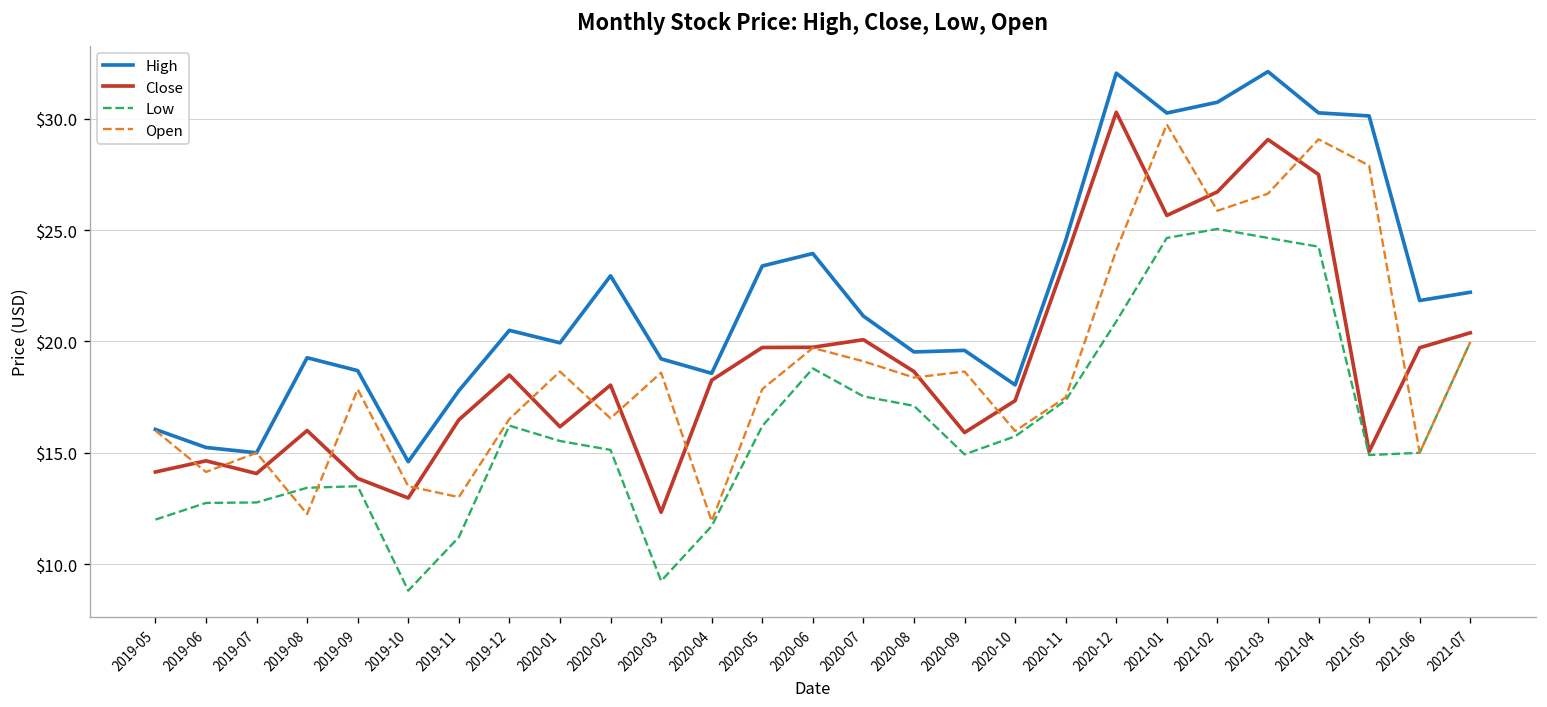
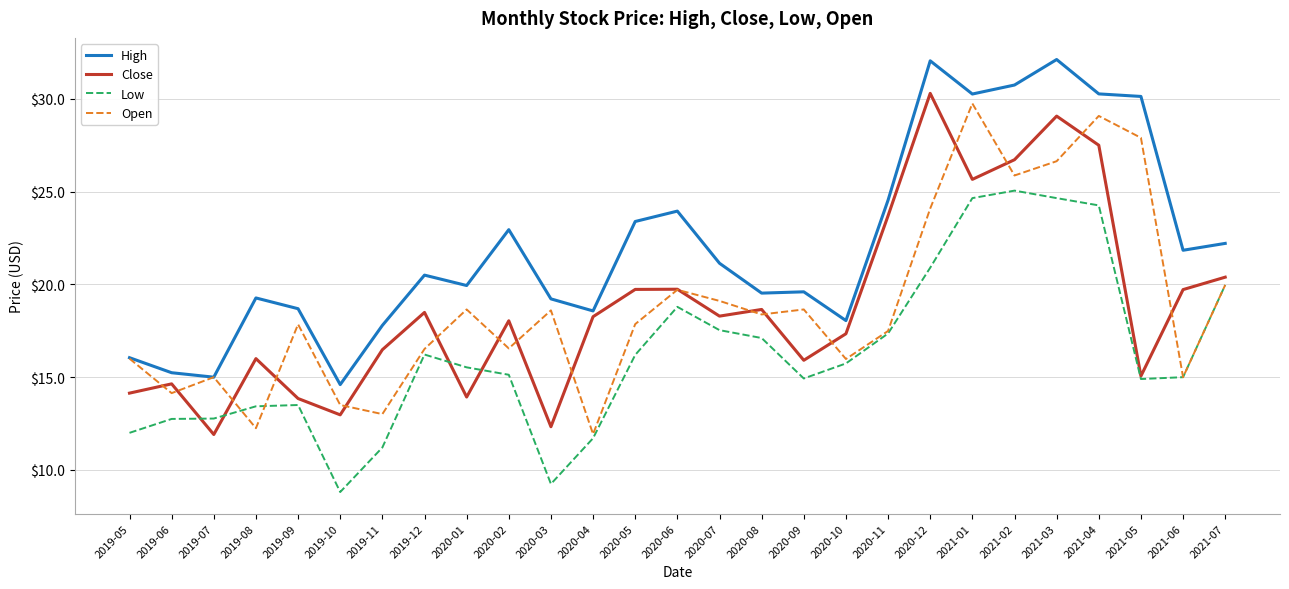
Close, 2019-07: $14.1 -> $11.9
Close, 2020-01: $16.2 -> $13.9
Close, 2020-07: $20.1 -> $18.3
